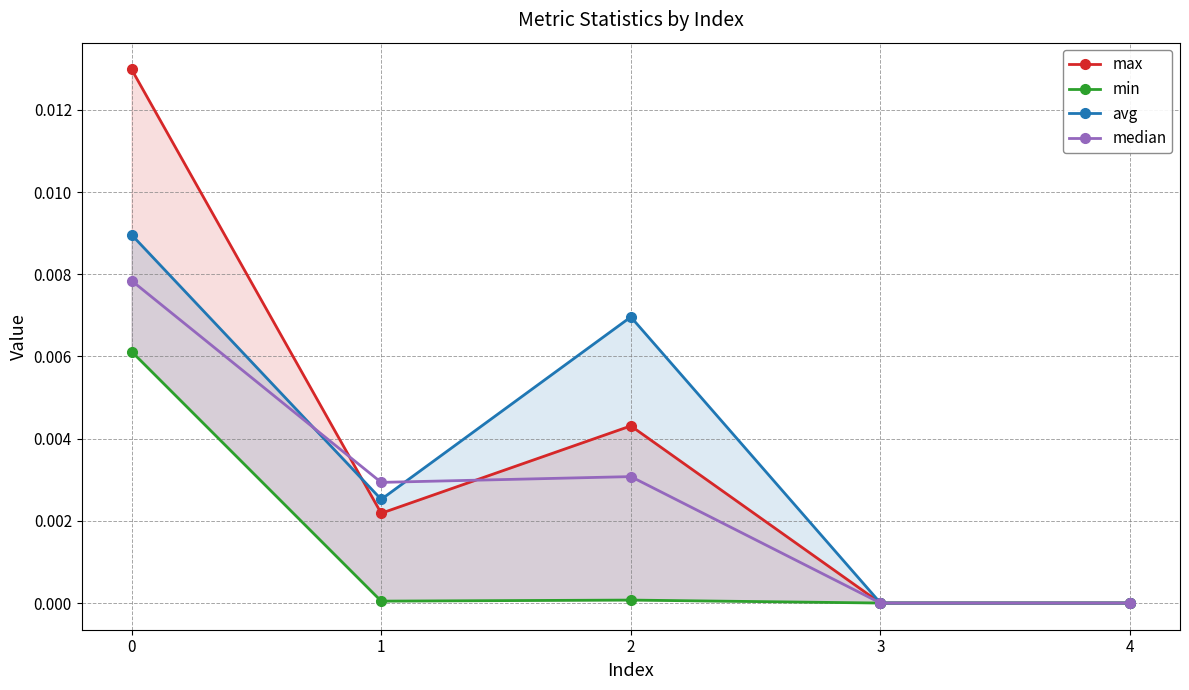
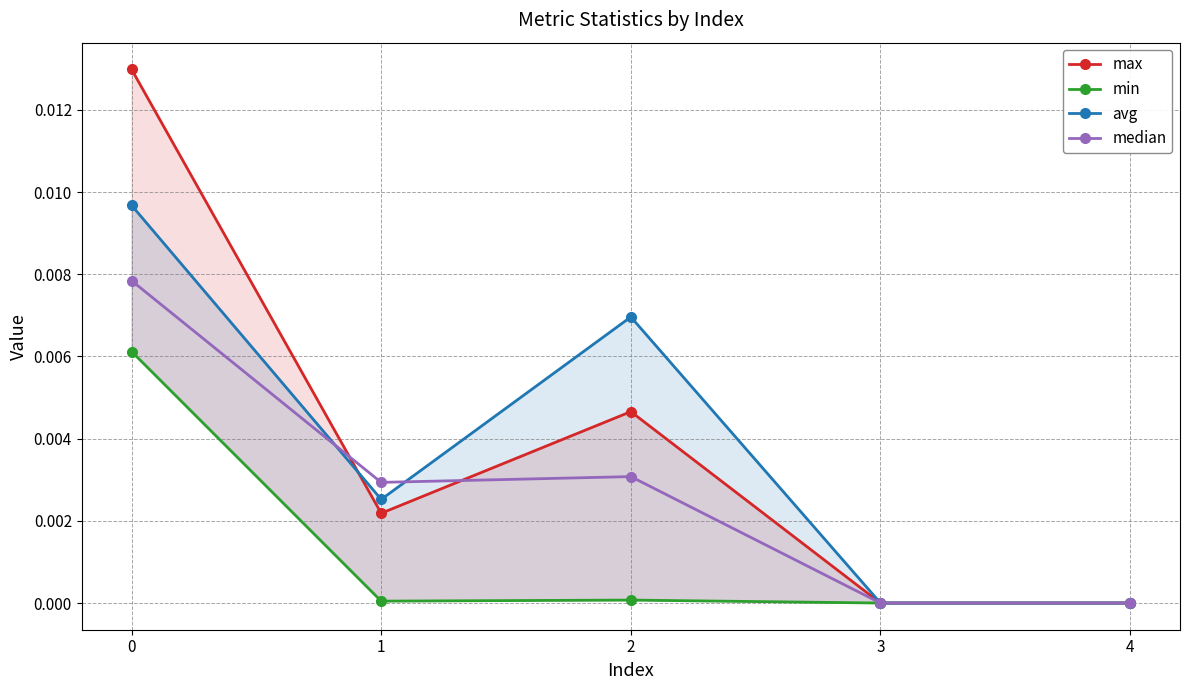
avg, 0: 0.0090 -> 0.0097
max, 2: 0.0043 -> 0.0047
